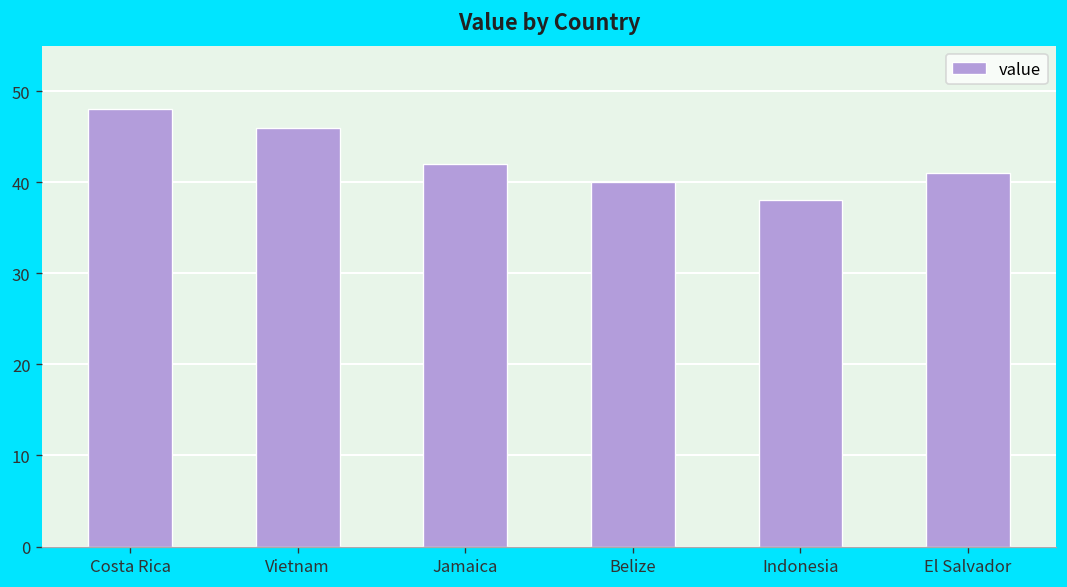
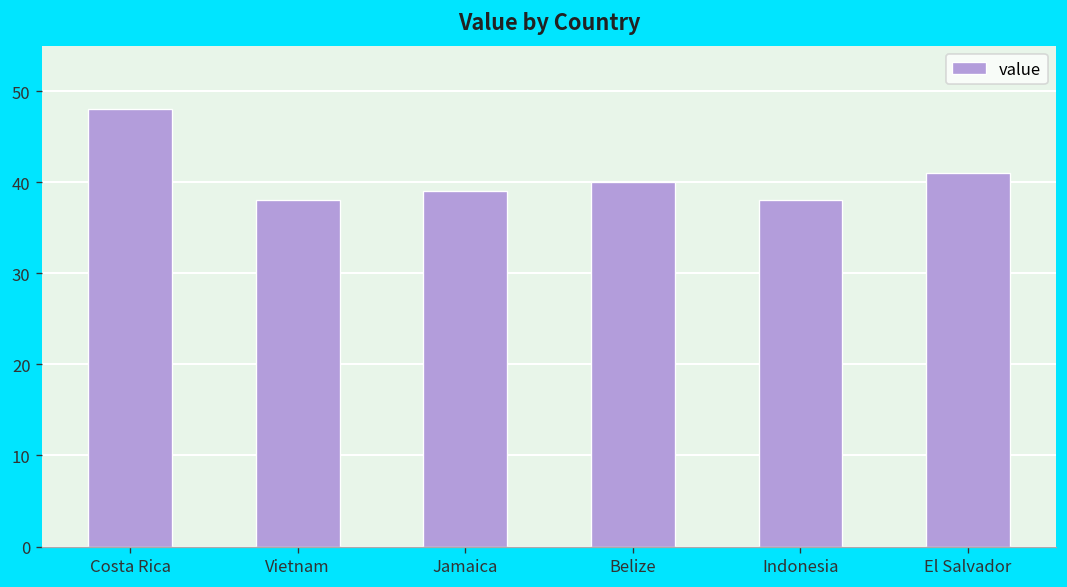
Vietnam: 46 -> 38
Jamaica: 42 -> 39
